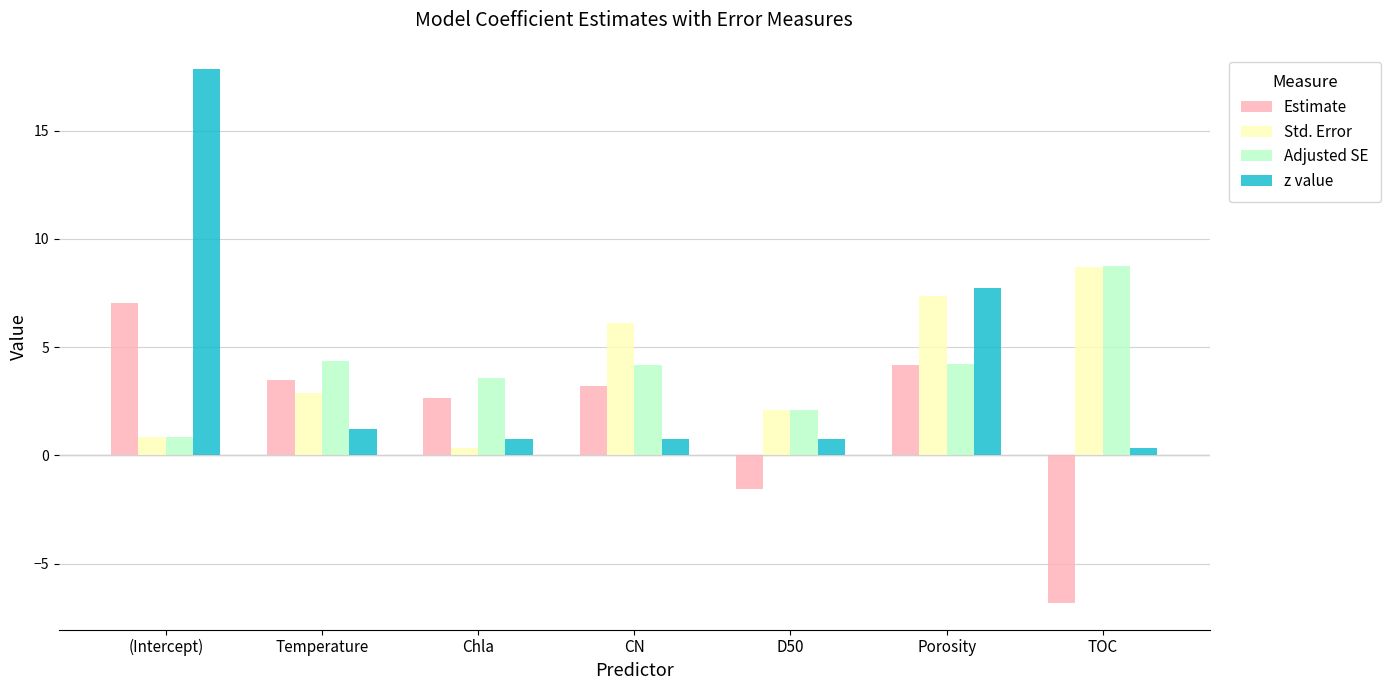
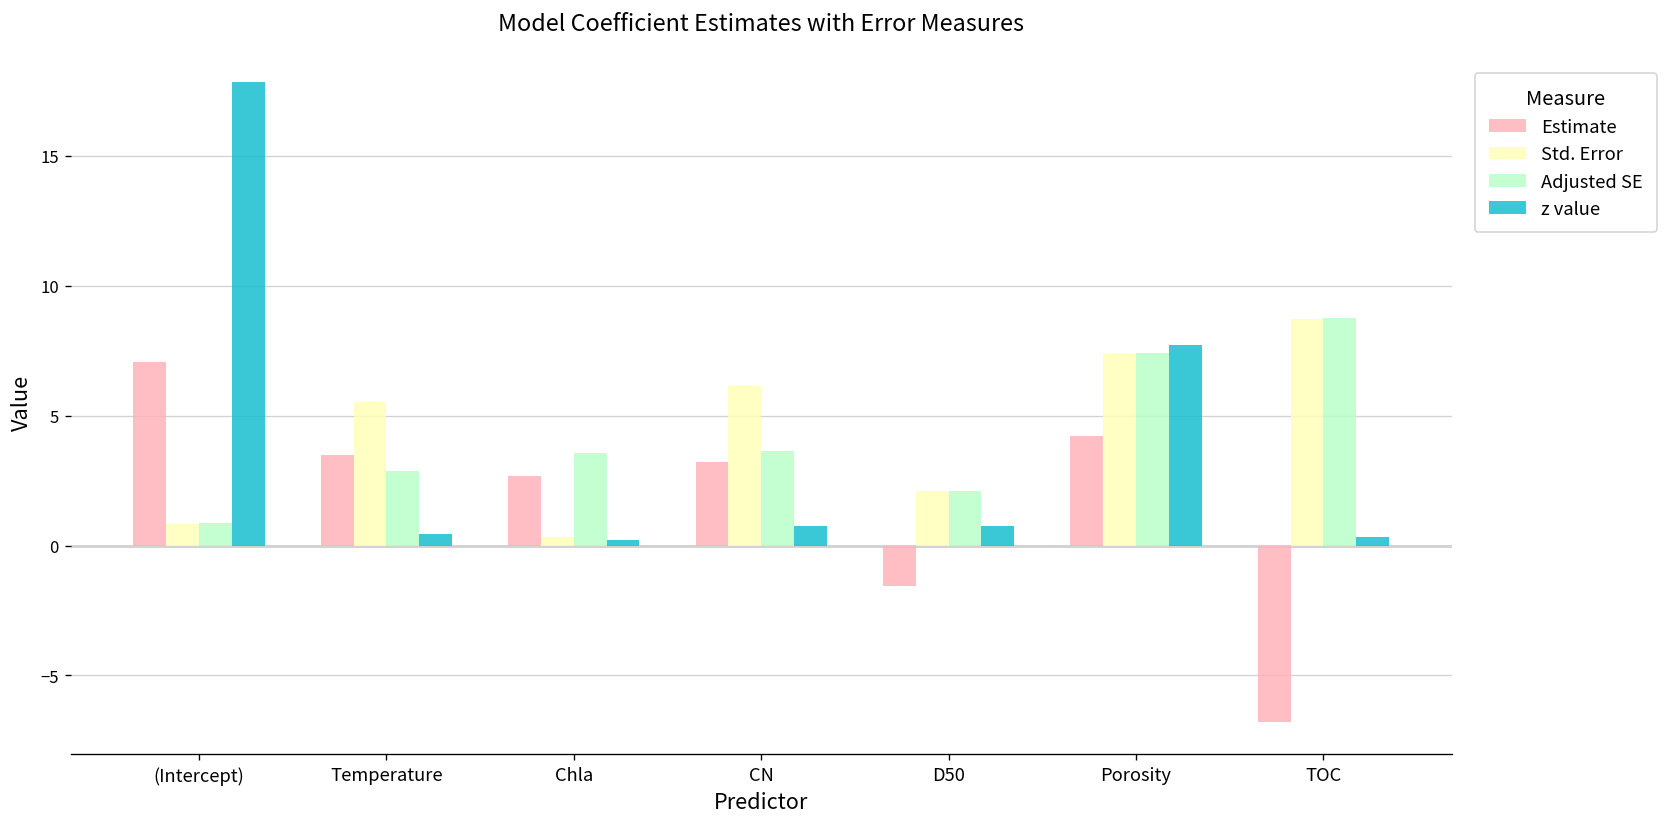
Std. Error, Temperature: 2.9 -> 5.5
Adjusted SE, Temperature: 4.4 -> 2.9
z value, Temperature: 1.2 -> 0.4
z value, Chla: 0.8 -> 0.2
Adjusted SE, CN: 4.2 -> 3.6
Adjusted SE, Porosity: 4.2 -> 7.4
